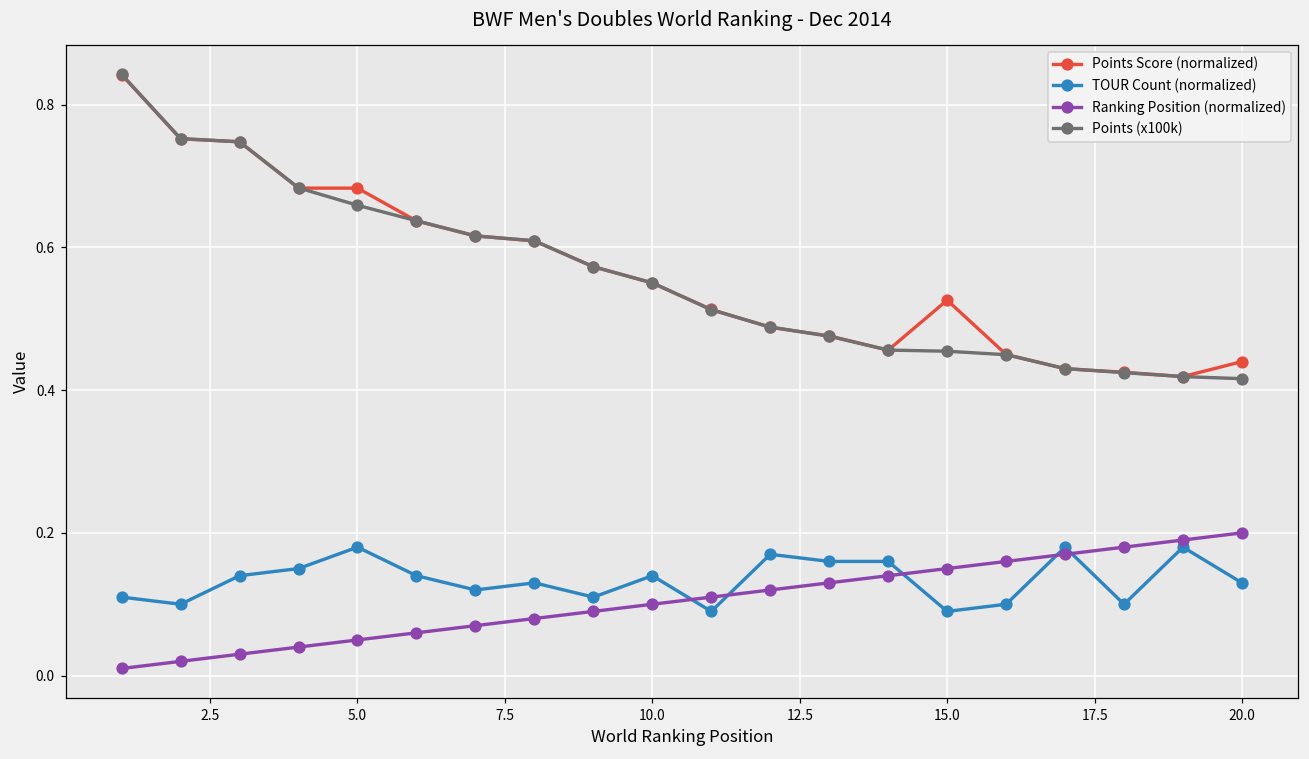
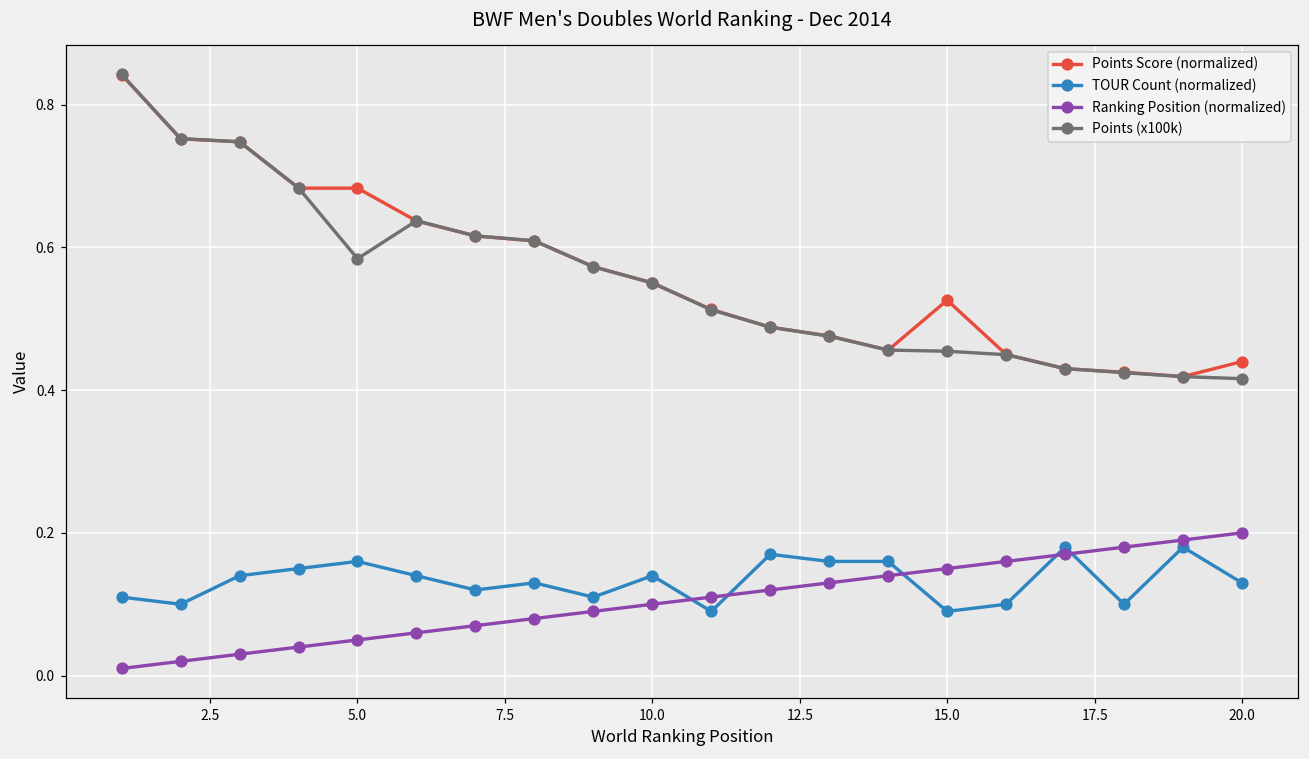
TOUR Count (normalized), 5.0: 0.18 -> 0.16
Points (x100k), 5.0: 0.66 -> 0.58
